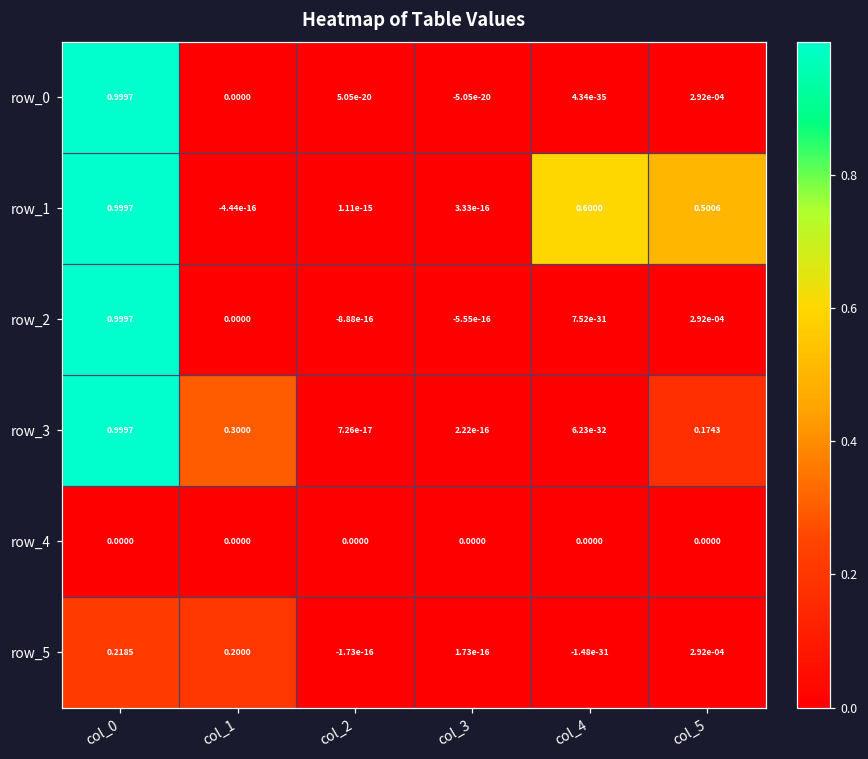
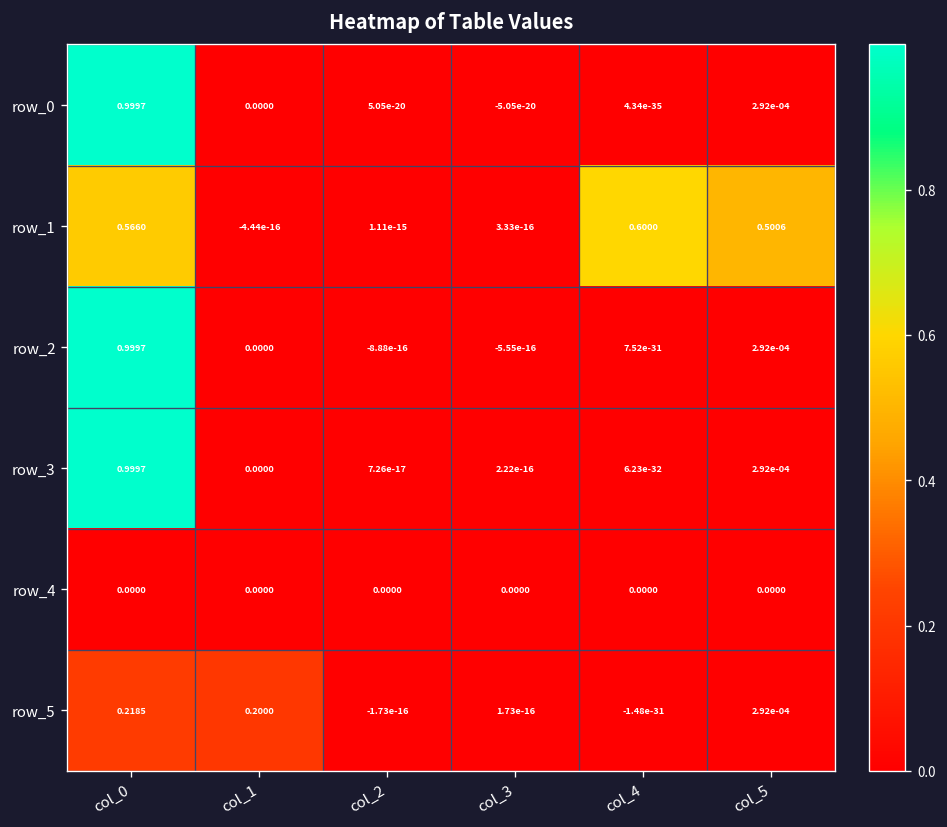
row_1, col_0: 0.9997 -> 0.5660
row_3, col_1: 0.3000 -> 0.0000
row_3, col_5: 0.1743 -> 2.92e-04
